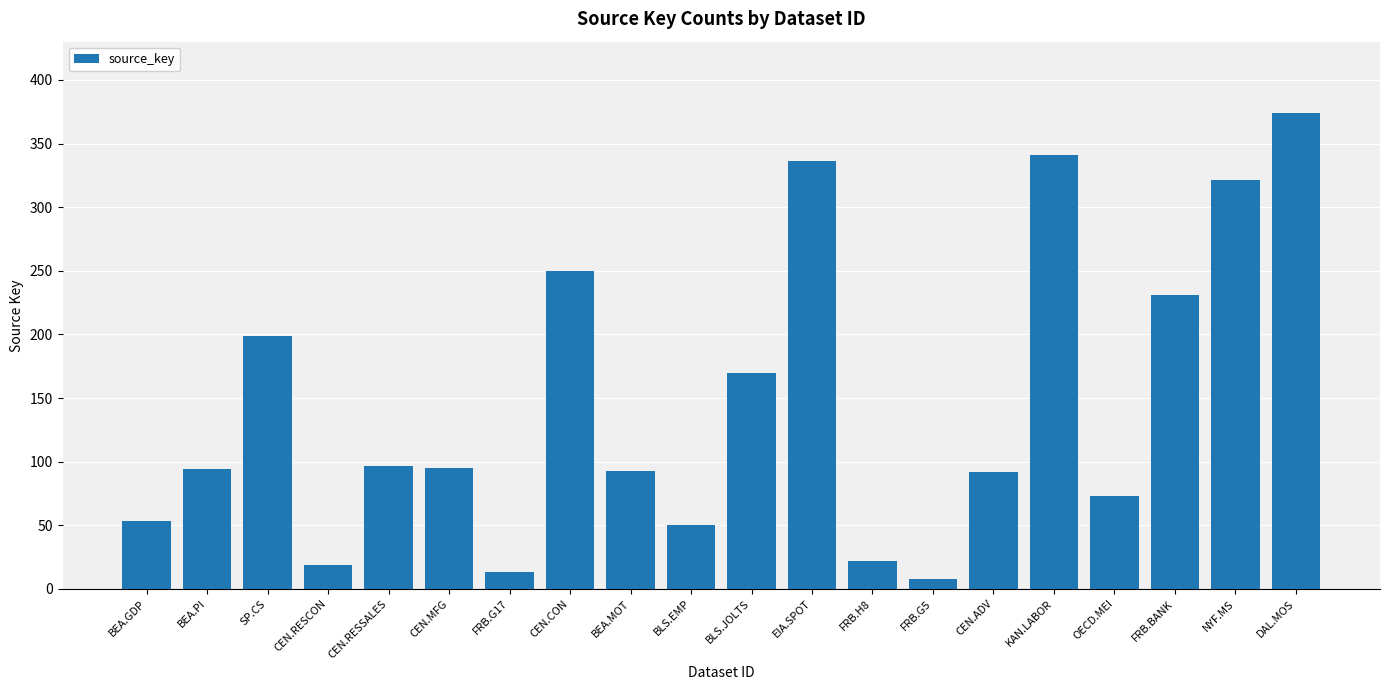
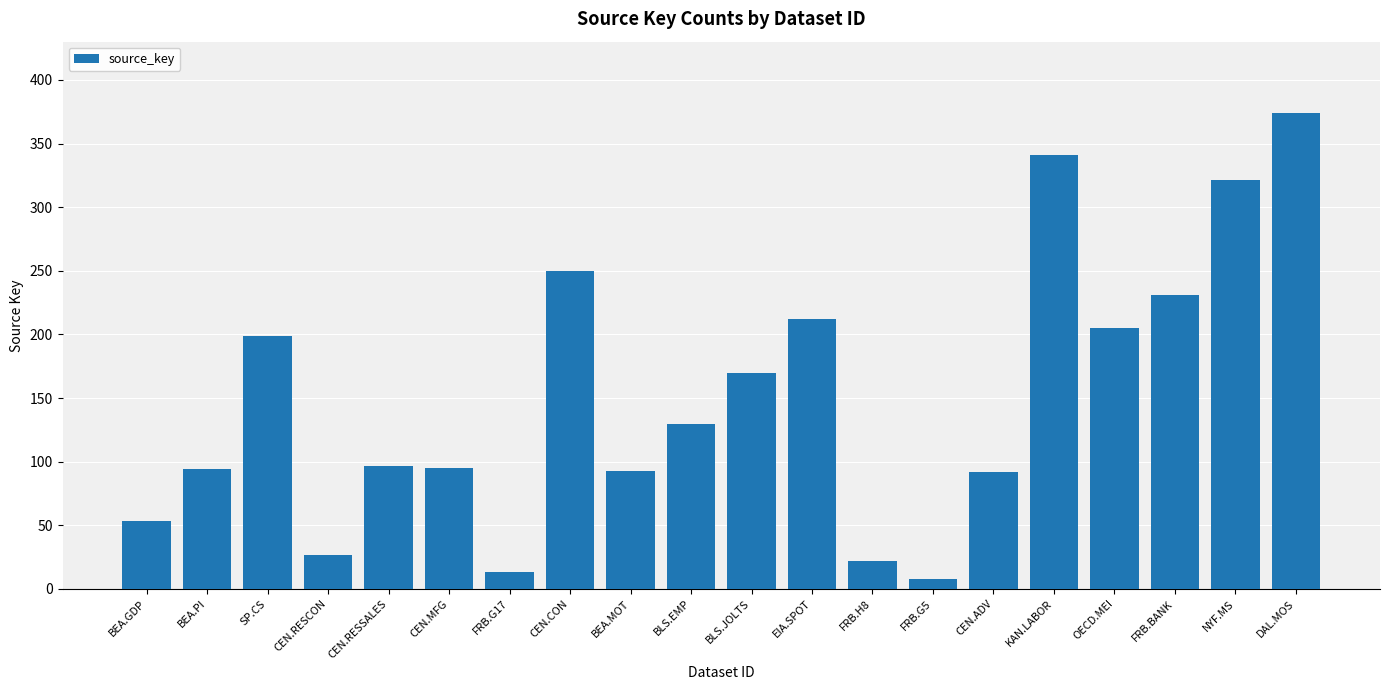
CEN.RESCON: 19 -> 27
BLS.EMP: 50 -> 130
EIA.SPOT: 336 -> 212
OECD.MEI: 73 -> 205
